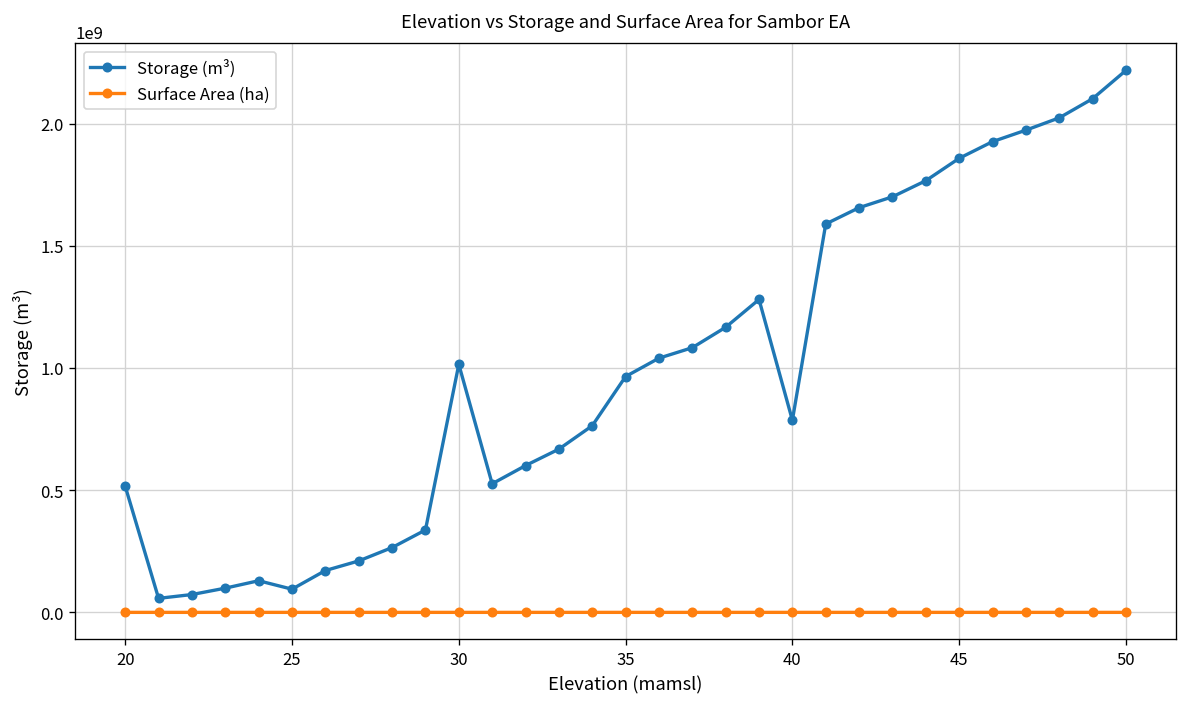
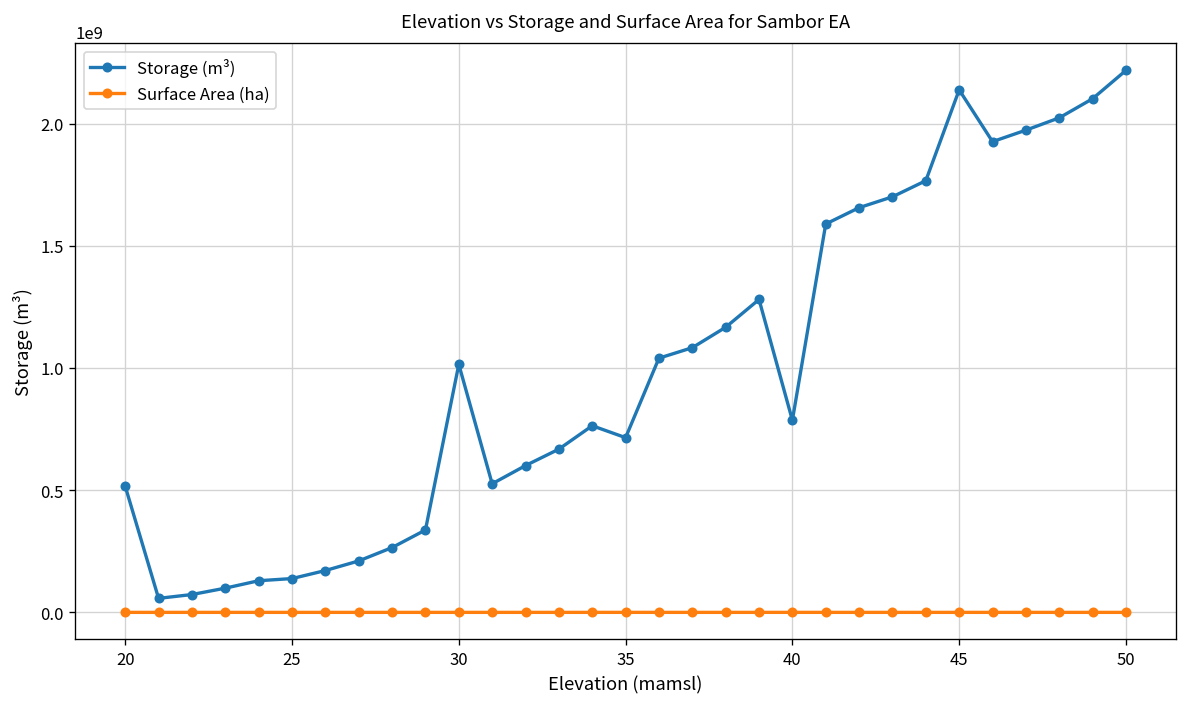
Storage (m³), 25: 90000000 -> 140000000
Storage (m³), 35: 960000000 -> 710000000
Storage (m³), 45: 1860000000 -> 2140000000
